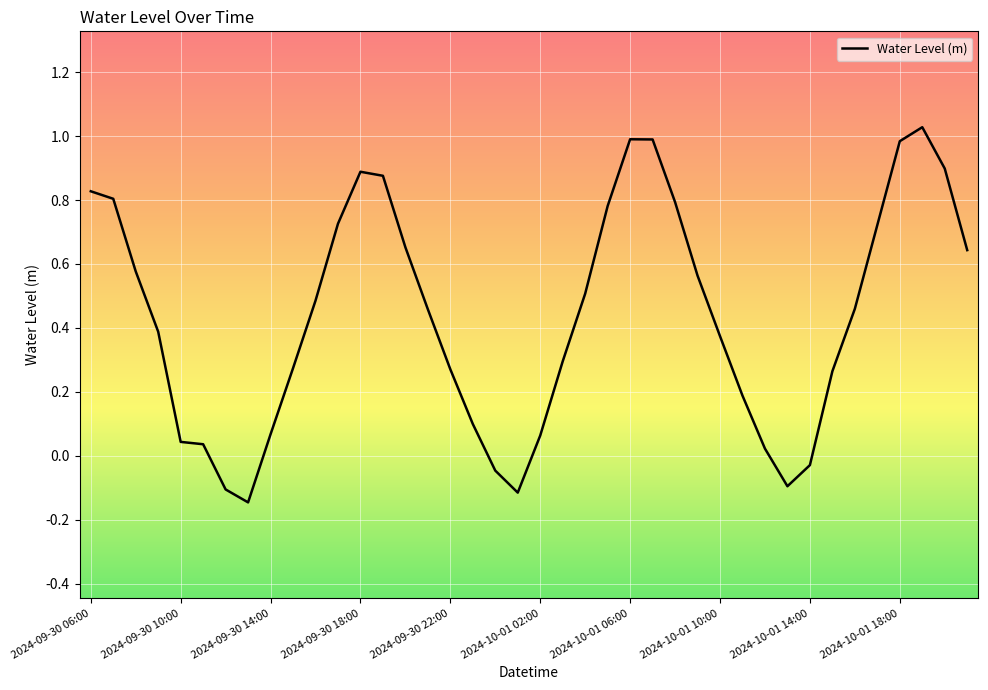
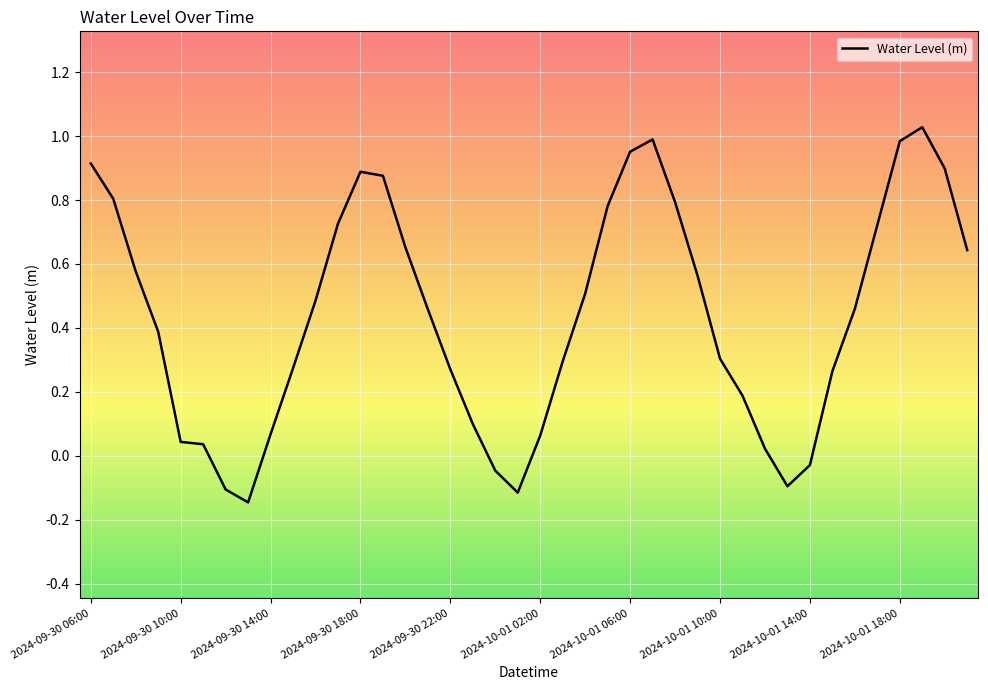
2024-09-30 06:00: 0.83 -> 0.91
2024-10-01 06:00: 0.99 -> 0.95
2024-10-01 10:00: 0.37 -> 0.30
